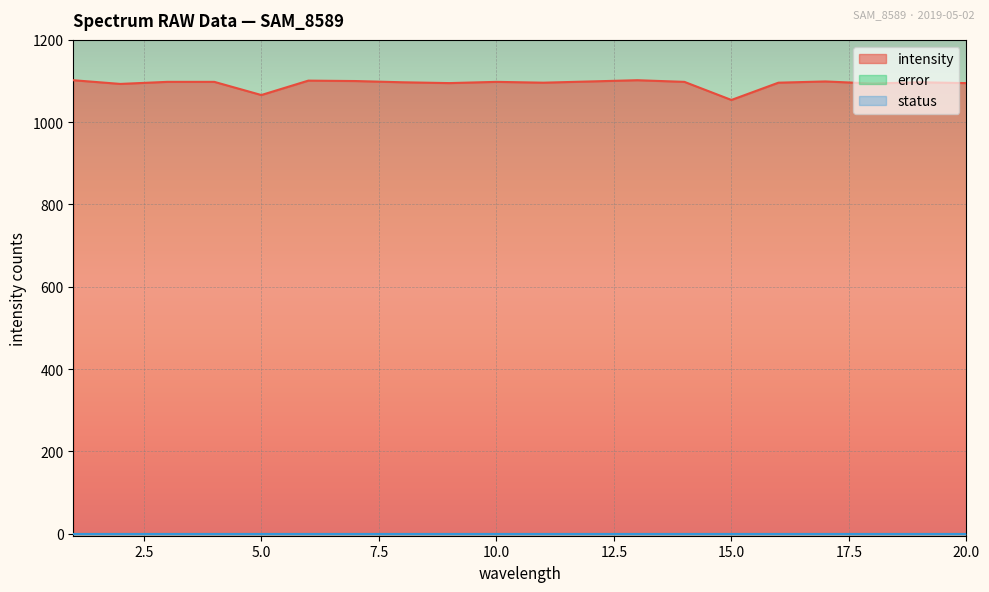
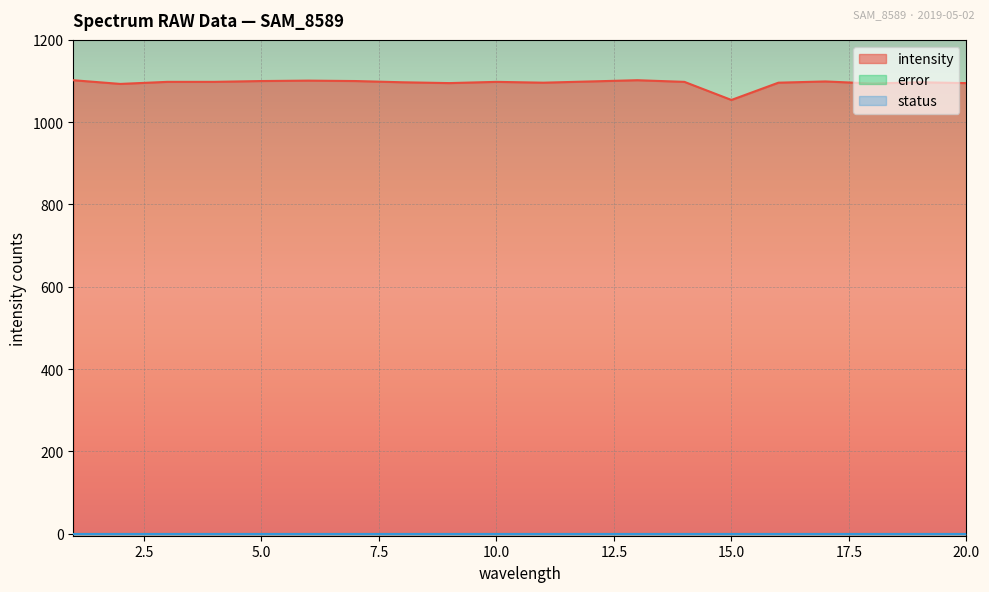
intensity, 5.0: 1070 -> 1100
